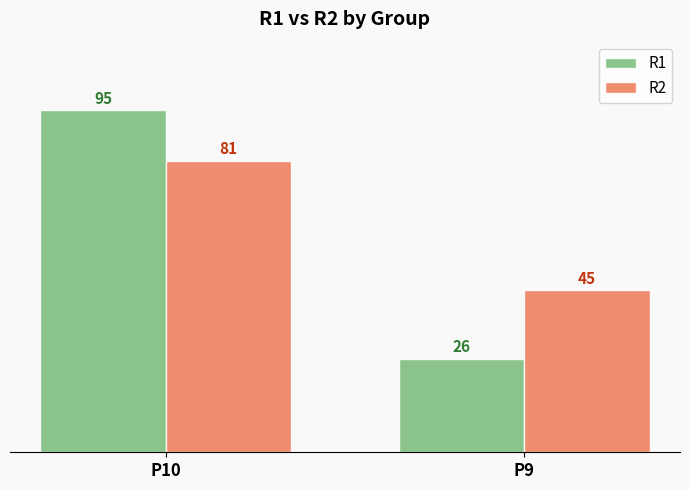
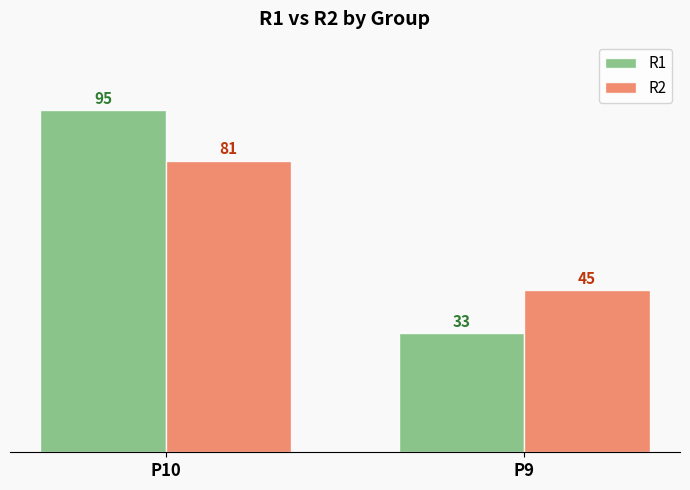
R1, P9: 26 -> 33
